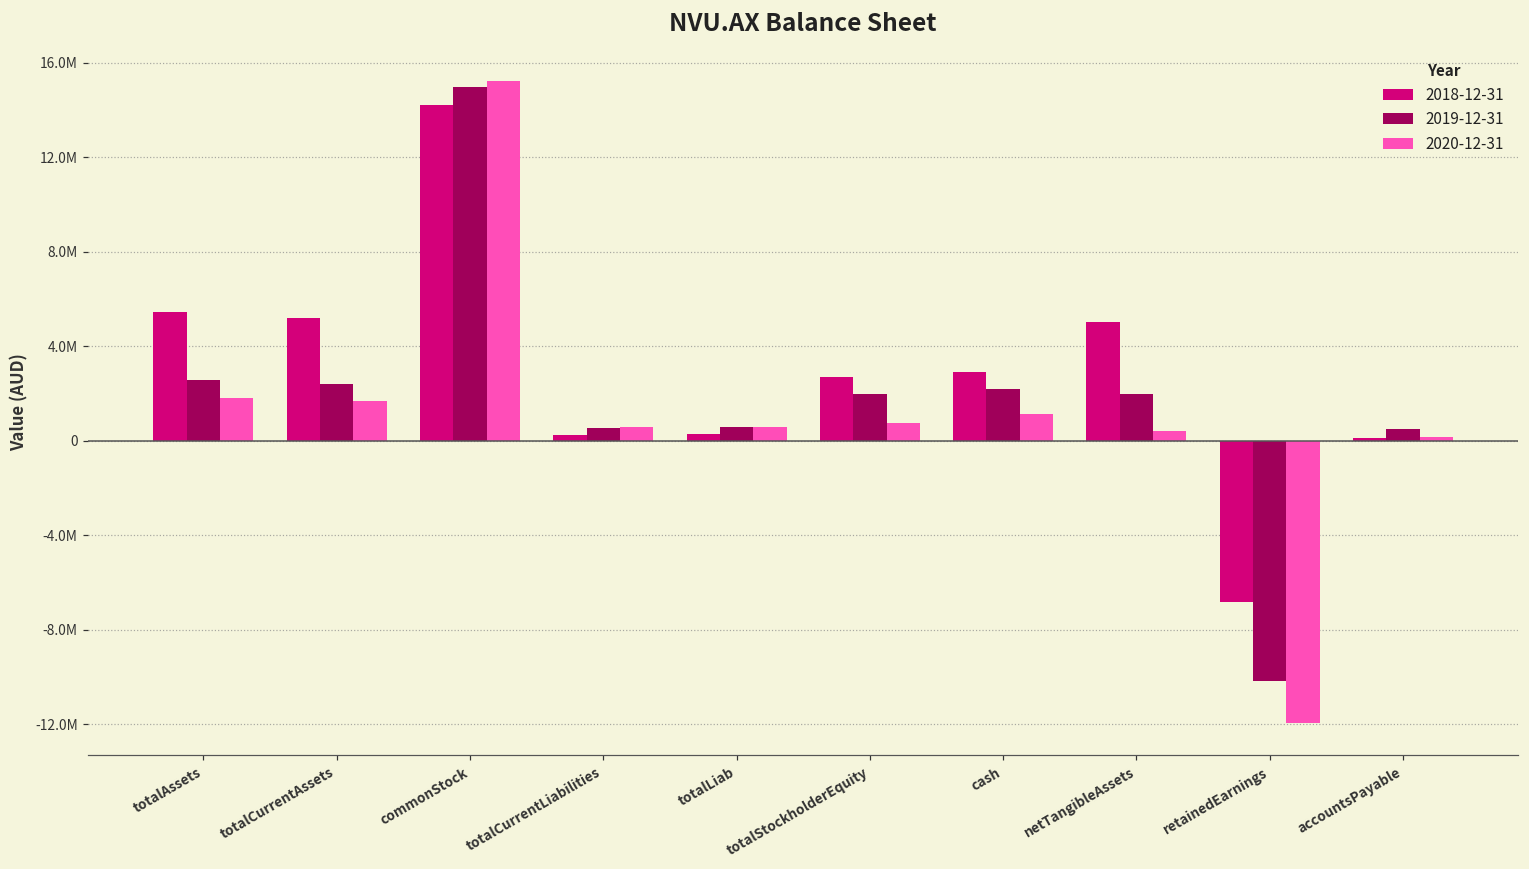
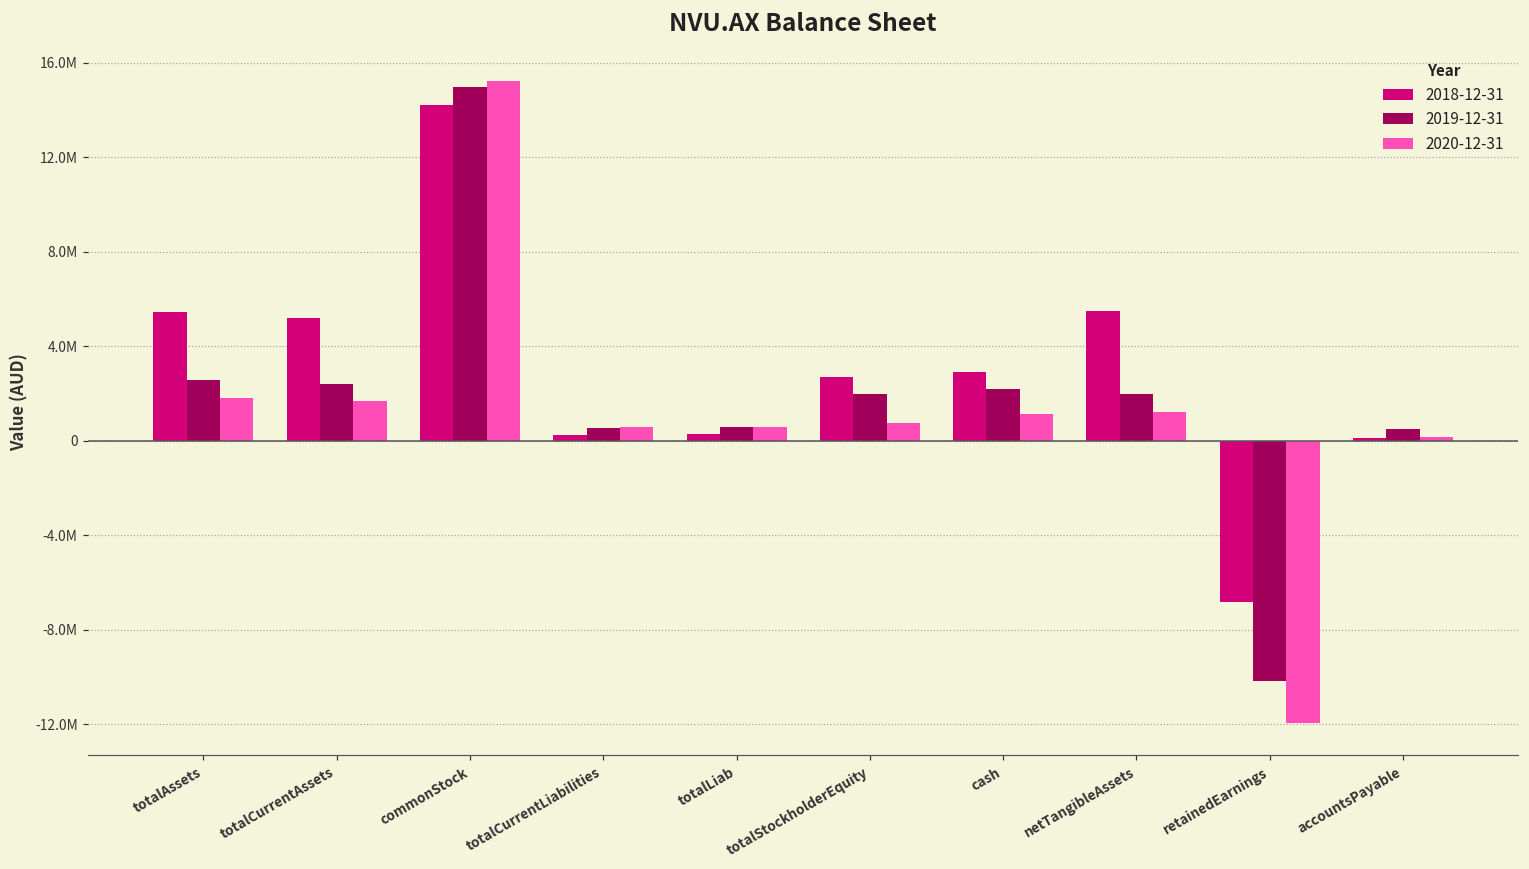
2018-12-31, netTangibleAssets: 5000000 -> 5500000
2020-12-31, netTangibleAssets: 400000 -> 1200000
